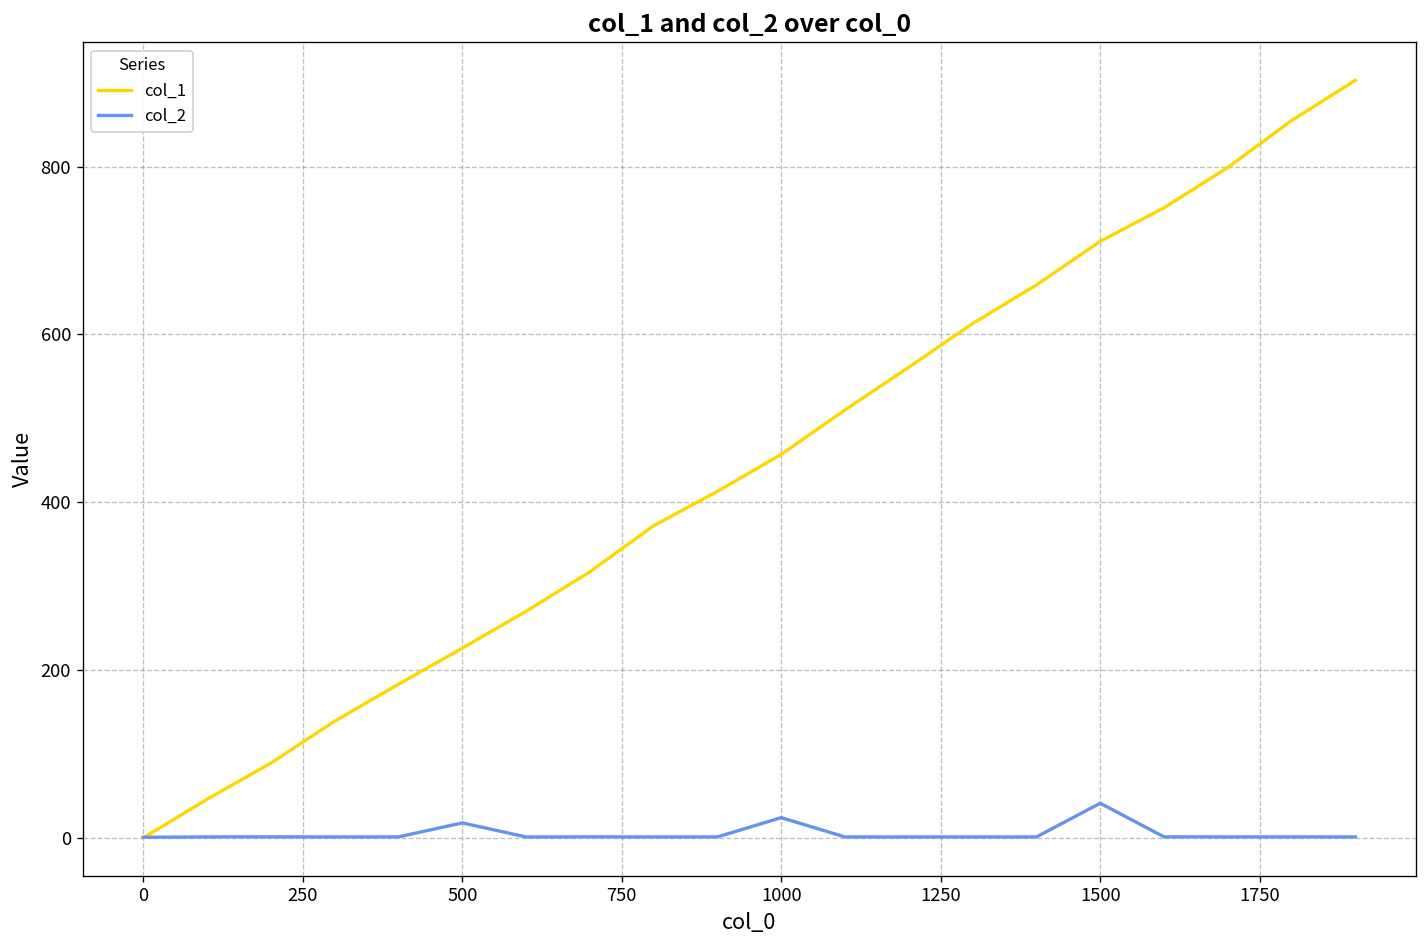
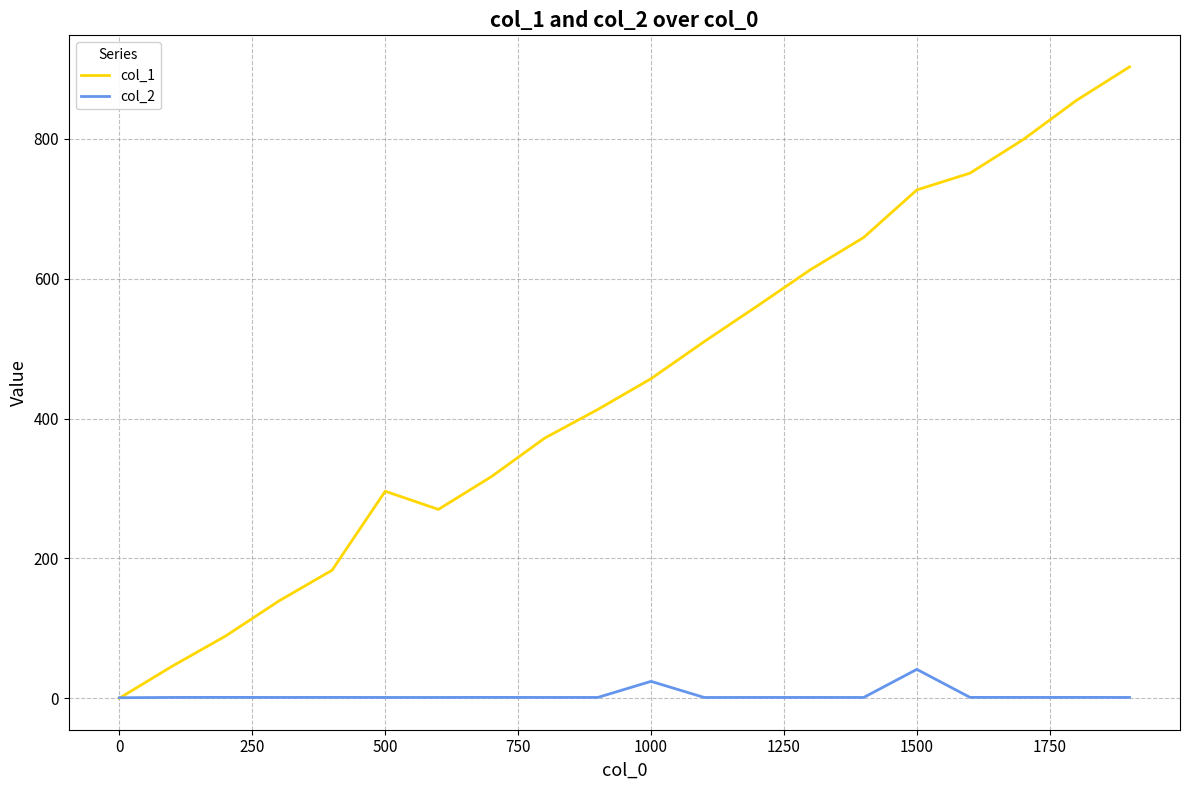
col_1, 500: 230 -> 300
col_2, 500: 20 -> 0
col_1, 1500: 710 -> 730
